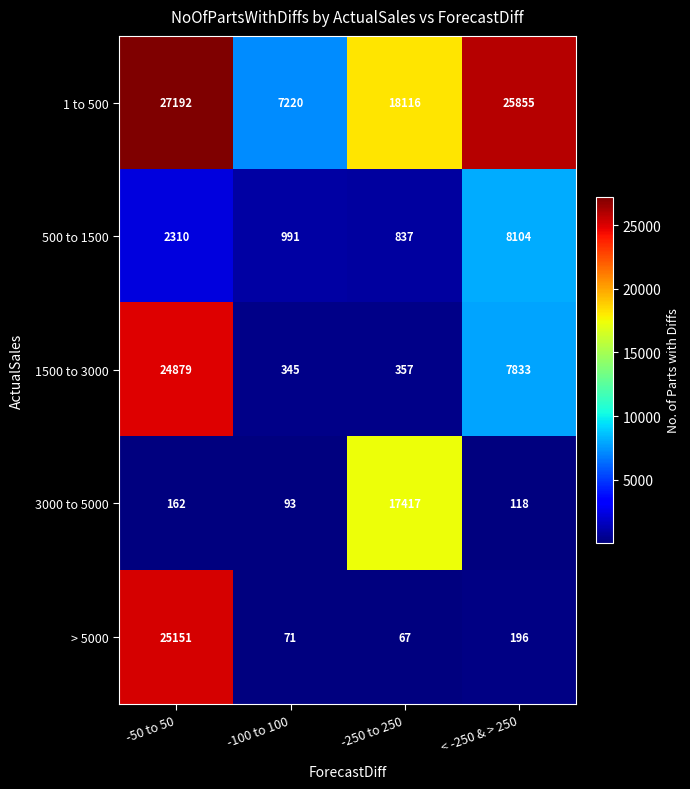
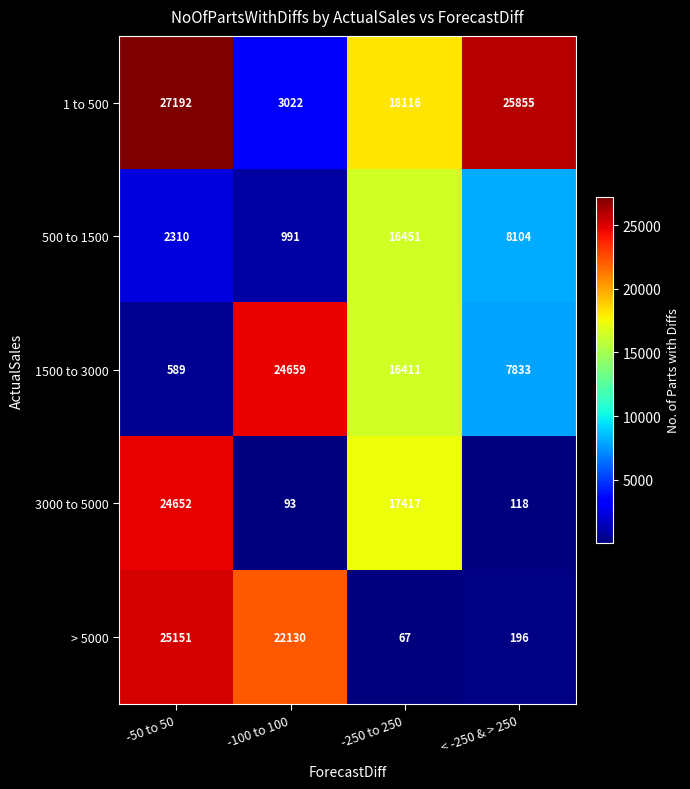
1 to 500, -100 to 100: 7220 -> 3022
500 to 1500, -250 to 250: 837 -> 16451
1500 to 3000, -50 to 50: 24879 -> 589
1500 to 3000, -100 to 100: 345 -> 24659
1500 to 3000, -250 to 250: 357 -> 16411
3000 to 5000, -50 to 50: 162 -> 24652
> 5000, -100 to 100: 71 -> 22130
